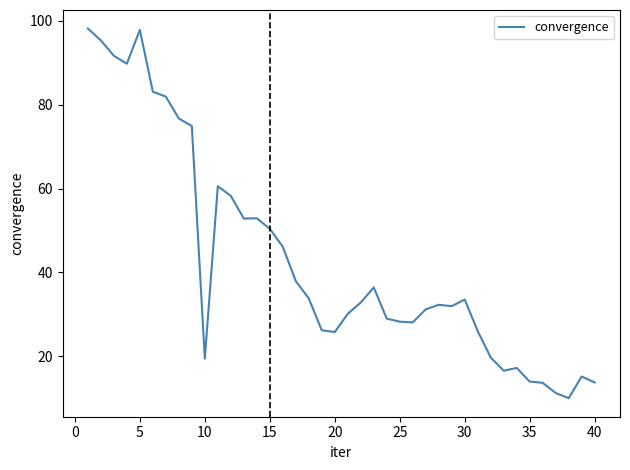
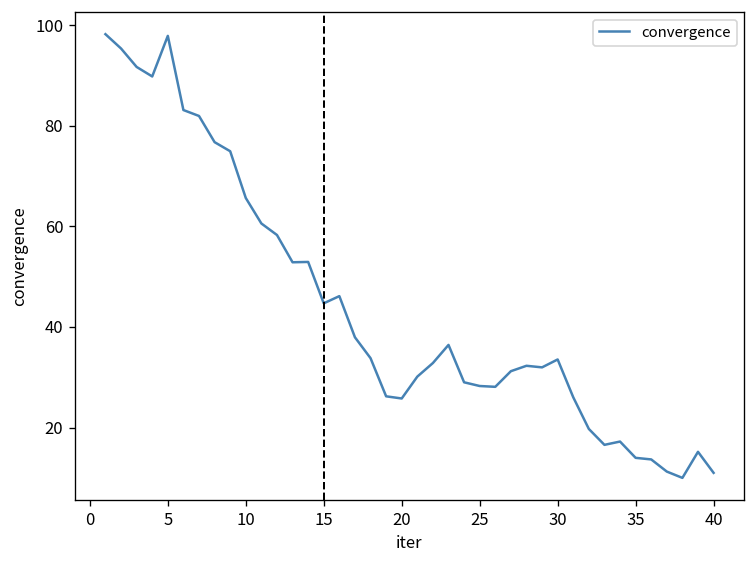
10: 19 -> 66
15: 50 -> 45
40: 14 -> 11
